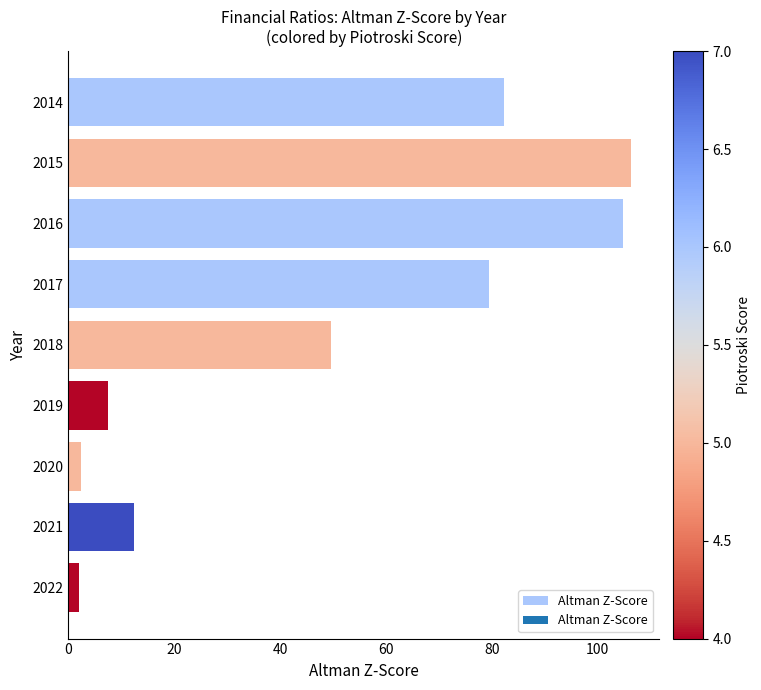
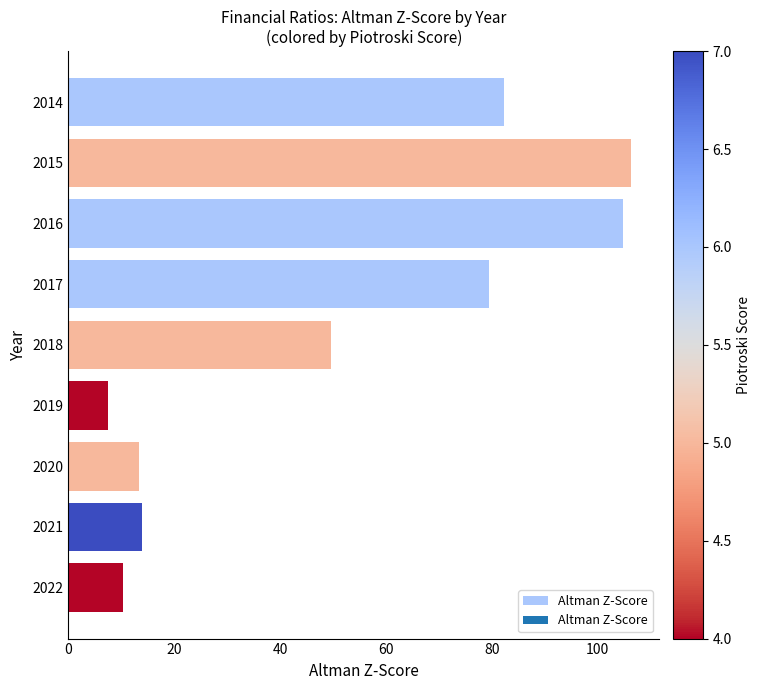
2020: 2 -> 13
2021: 12 -> 14
2022: 2 -> 10
